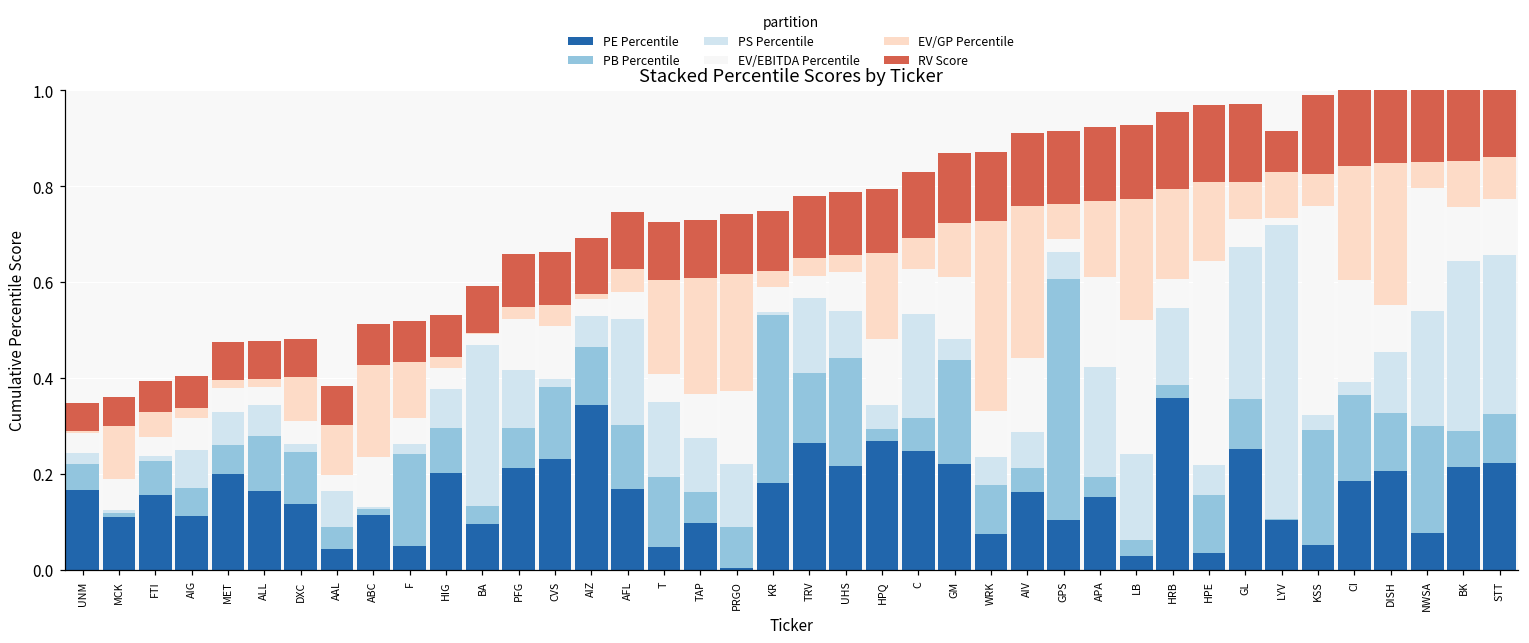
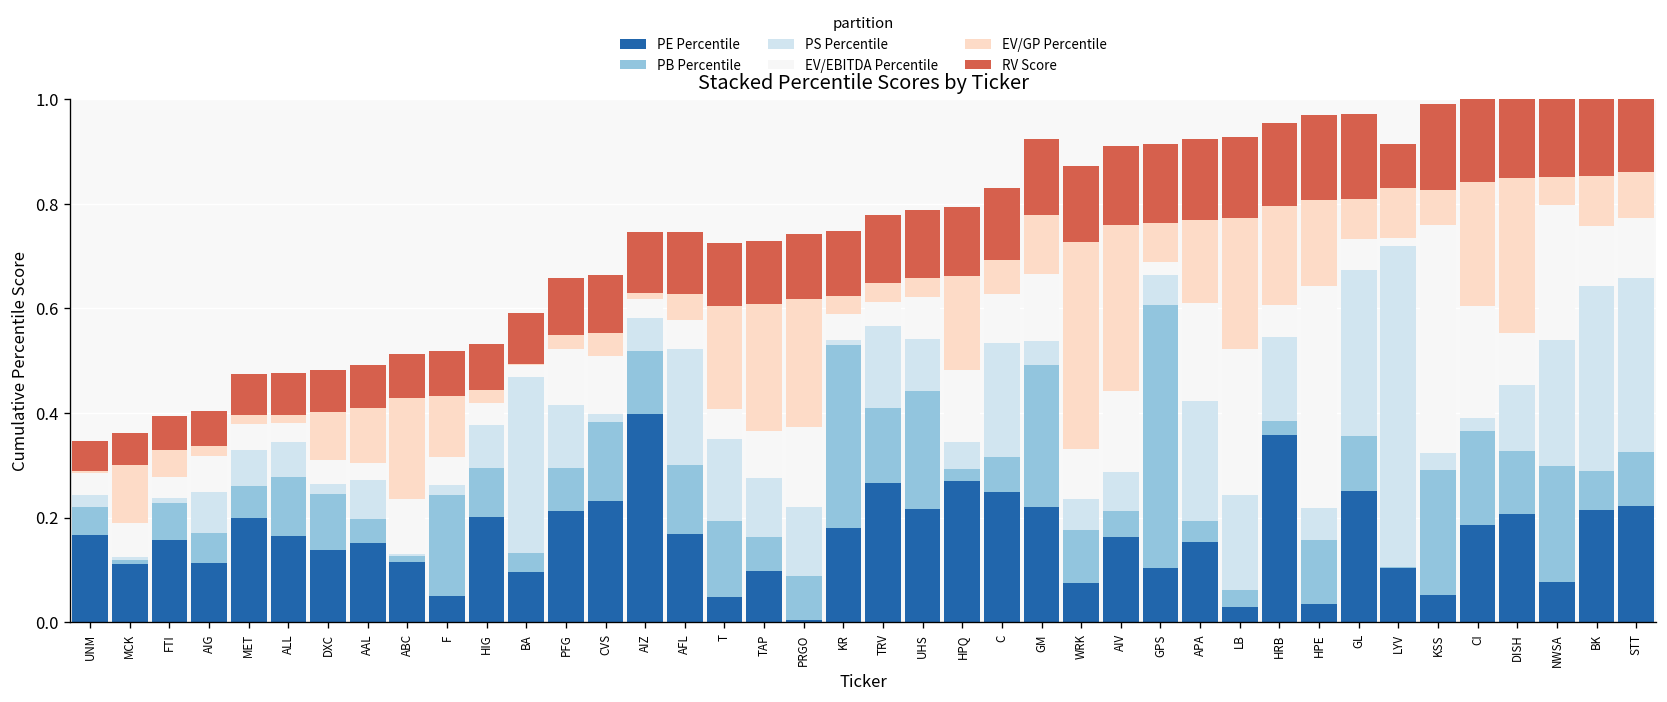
PE Percentile, AAL: 0.04 -> 0.15
PE Percentile, AIZ: 0.34 -> 0.40
PB Percentile, GM: 0.22 -> 0.27
